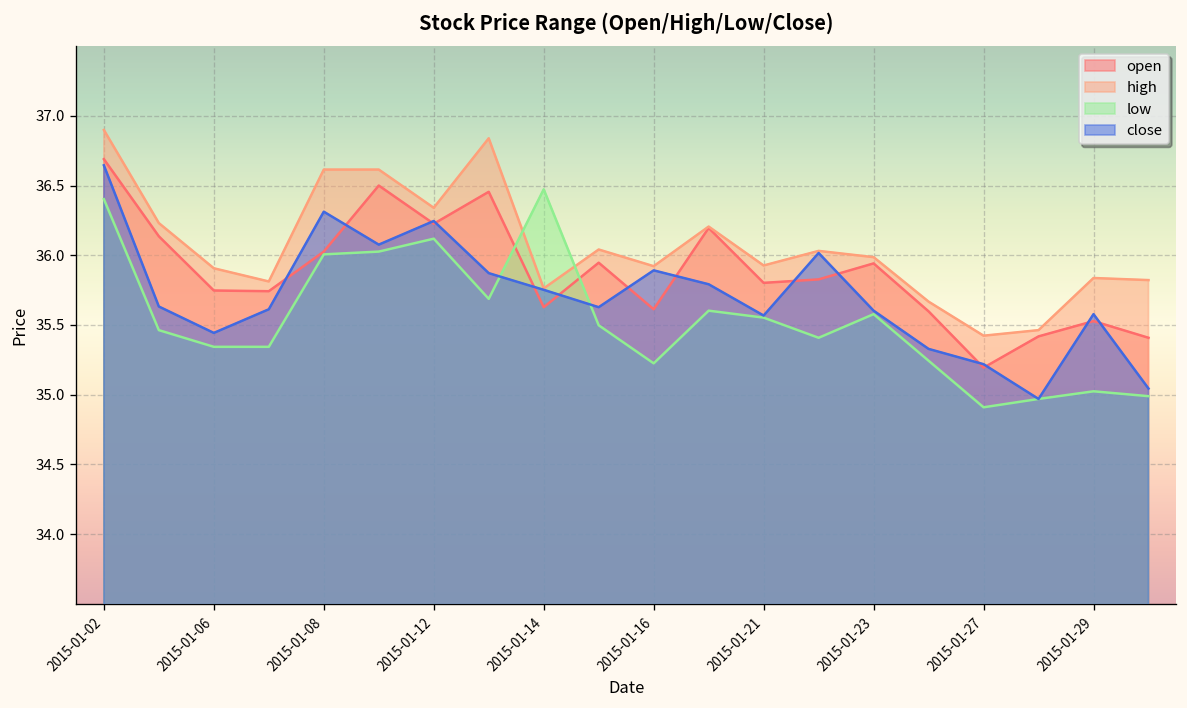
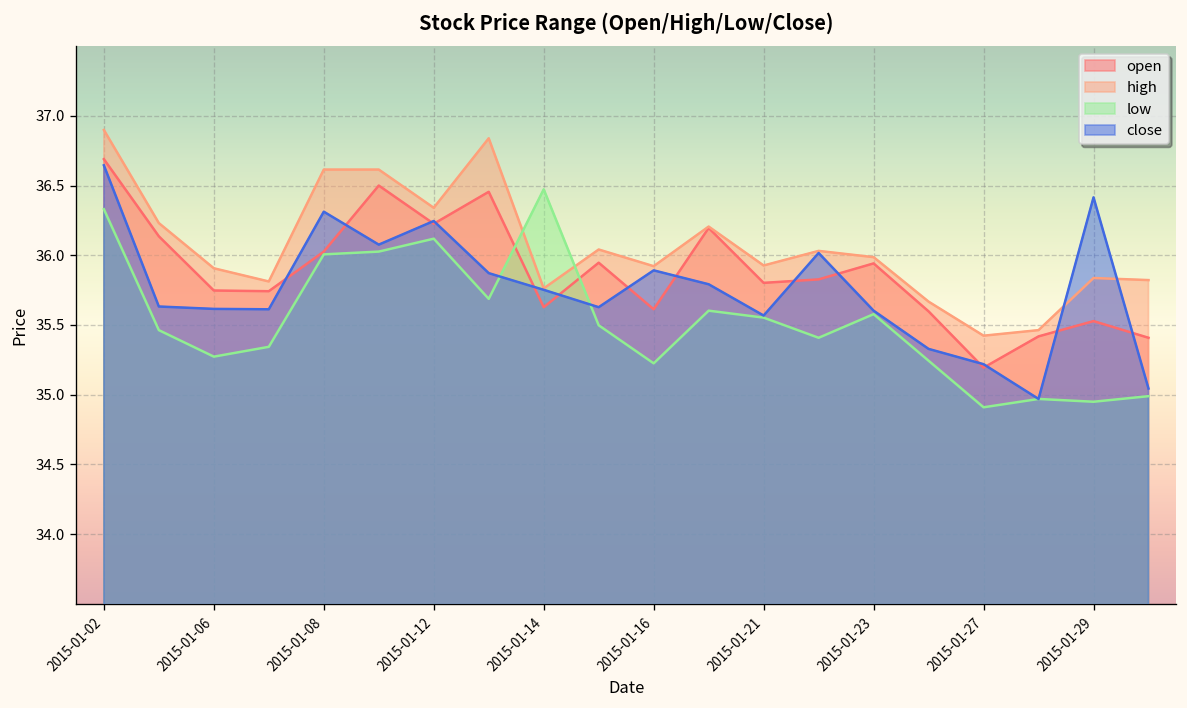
low, 2015-01-02: 36.40 -> 36.33
low, 2015-01-06: 35.34 -> 35.27
close, 2015-01-06: 35.44 -> 35.62
low, 2015-01-29: 35.02 -> 34.95
close, 2015-01-29: 35.58 -> 36.42
